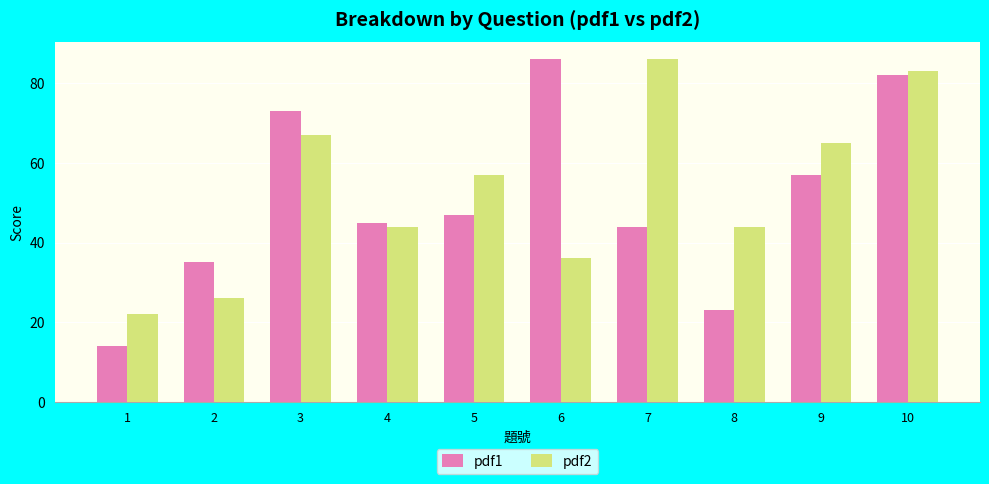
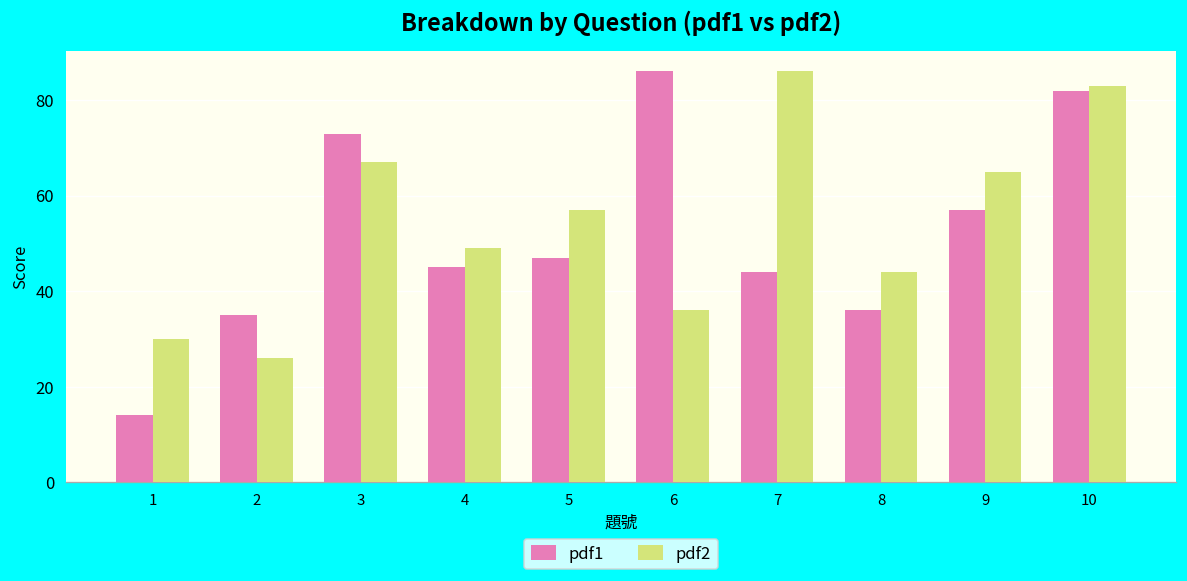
pdf2, 1: 22 -> 30
pdf2, 4: 44 -> 49
pdf1, 8: 23 -> 36
